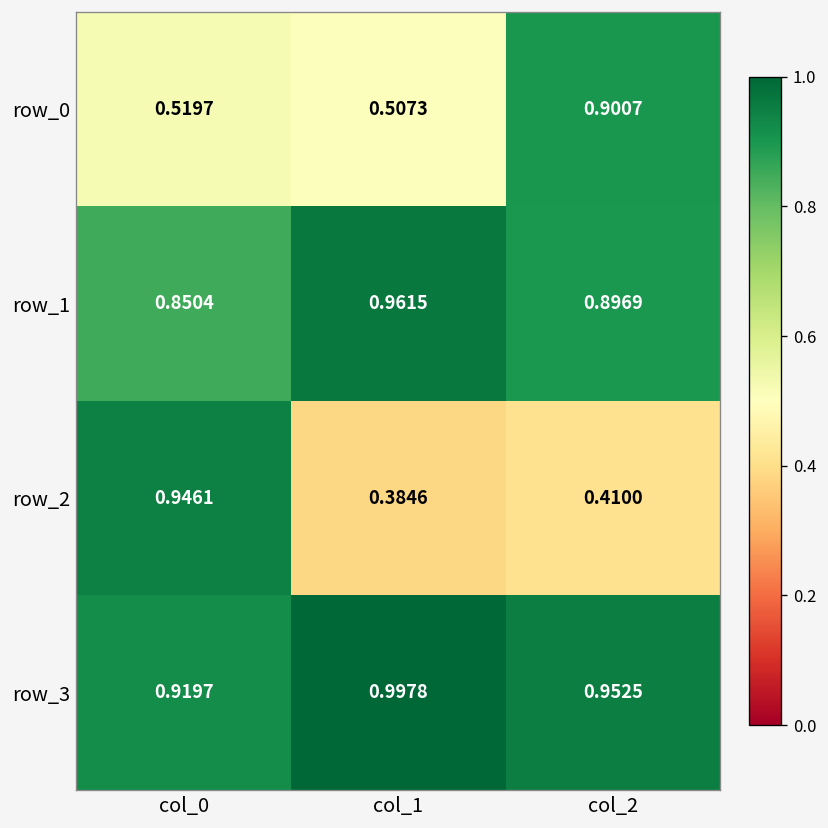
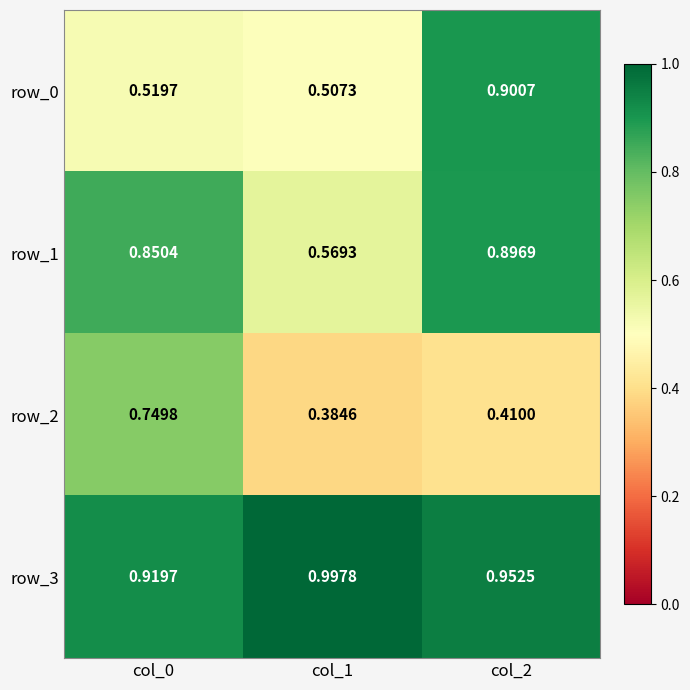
row_1, col_1: 0.9615 -> 0.5693
row_2, col_0: 0.9461 -> 0.7498
